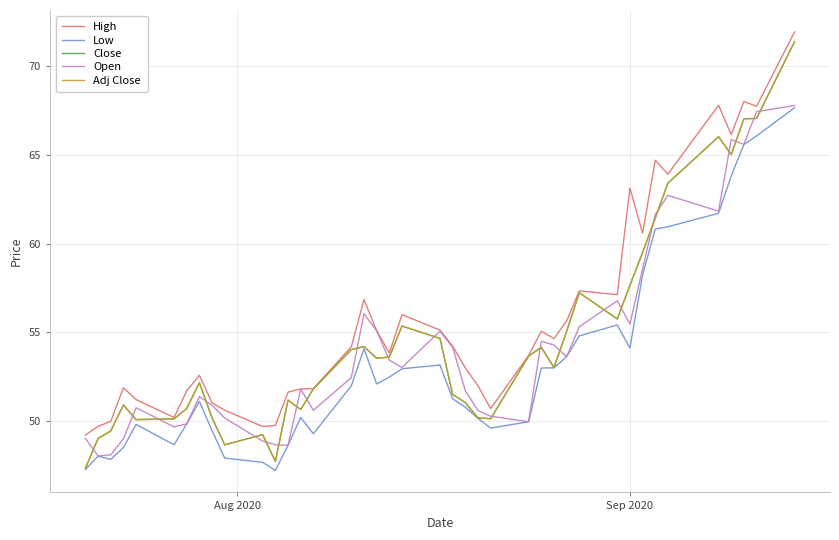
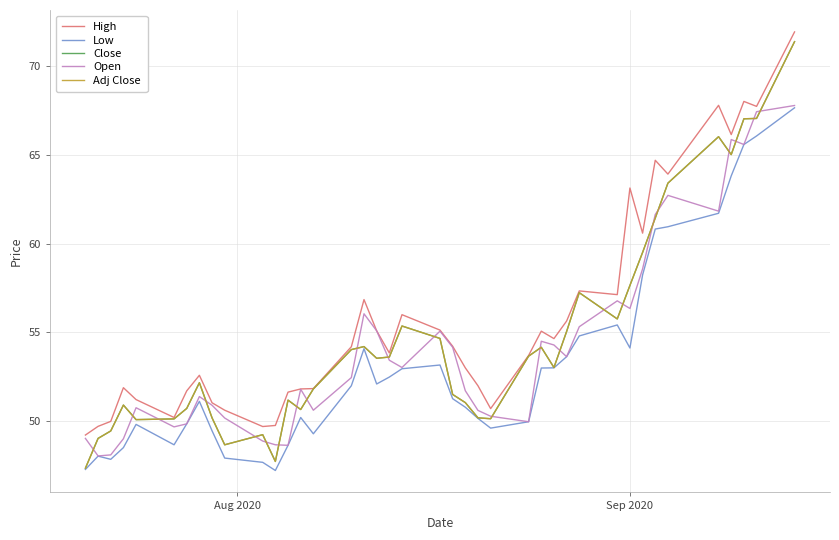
Open, Sep 2020: 55.5 -> 56.3
